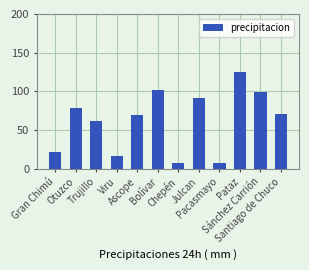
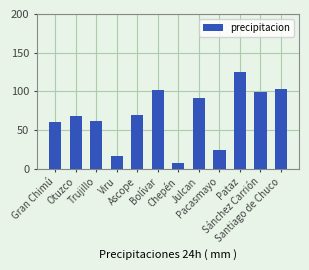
Gran Chimú: 20 -> 60
Otuzco: 80 -> 70
Pacasmayo: 10 -> 20
Santiago de Chuco: 70 -> 100
